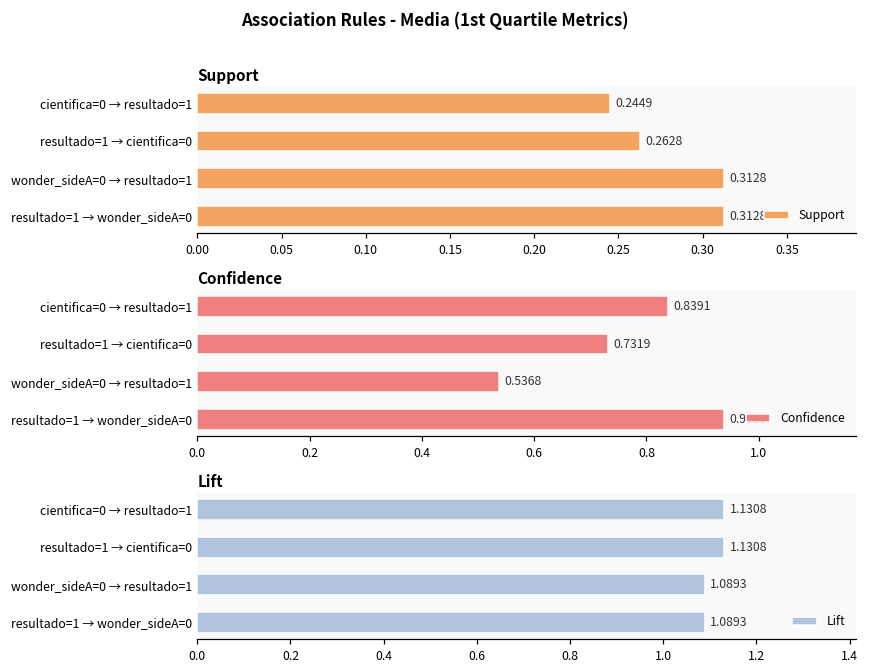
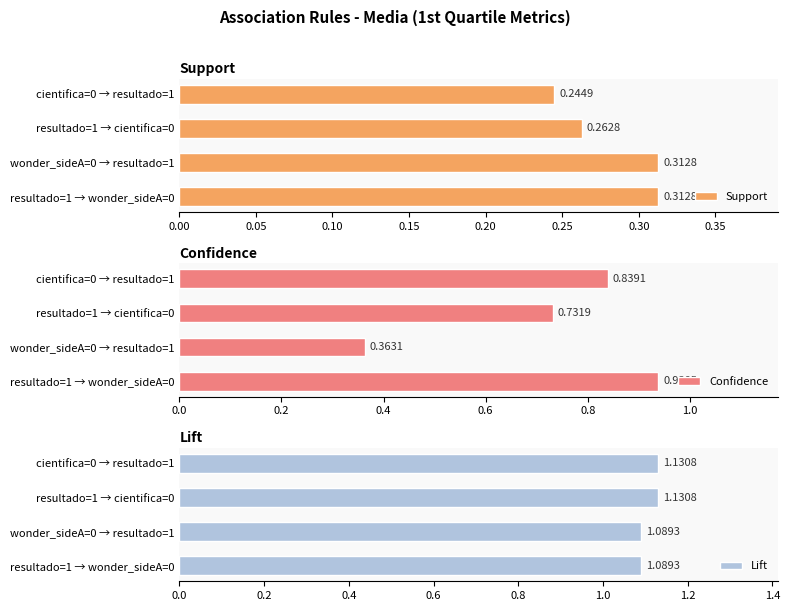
Confidence, wonder_sideA=0 → resultado=1: 0.5368 -> 0.3631
